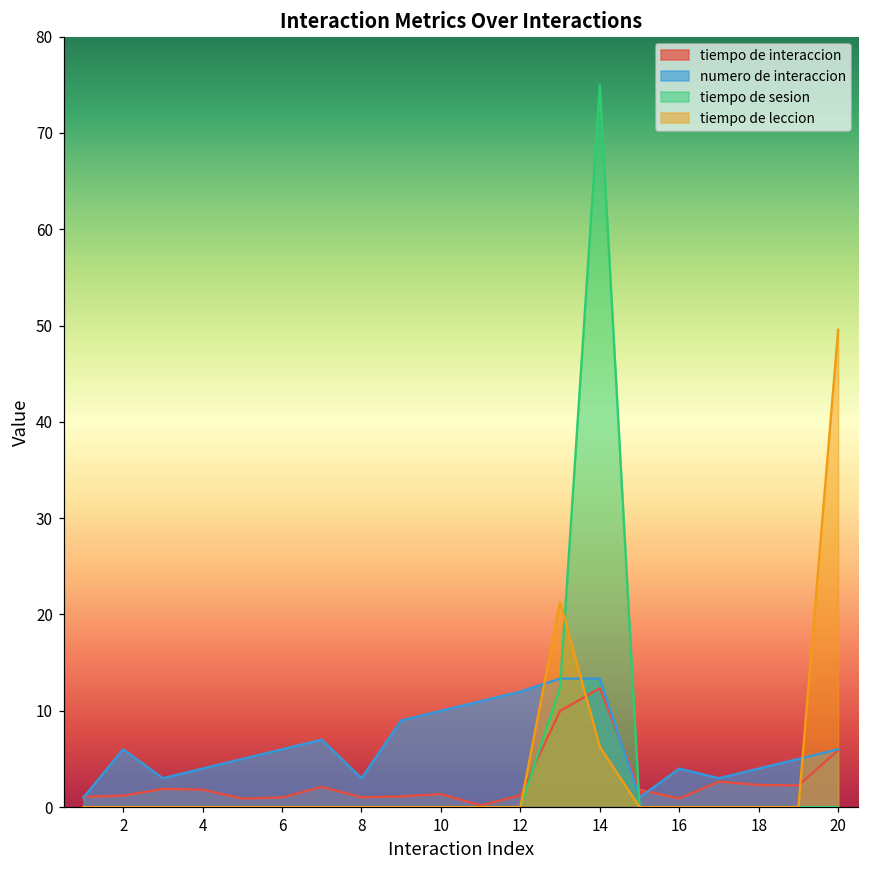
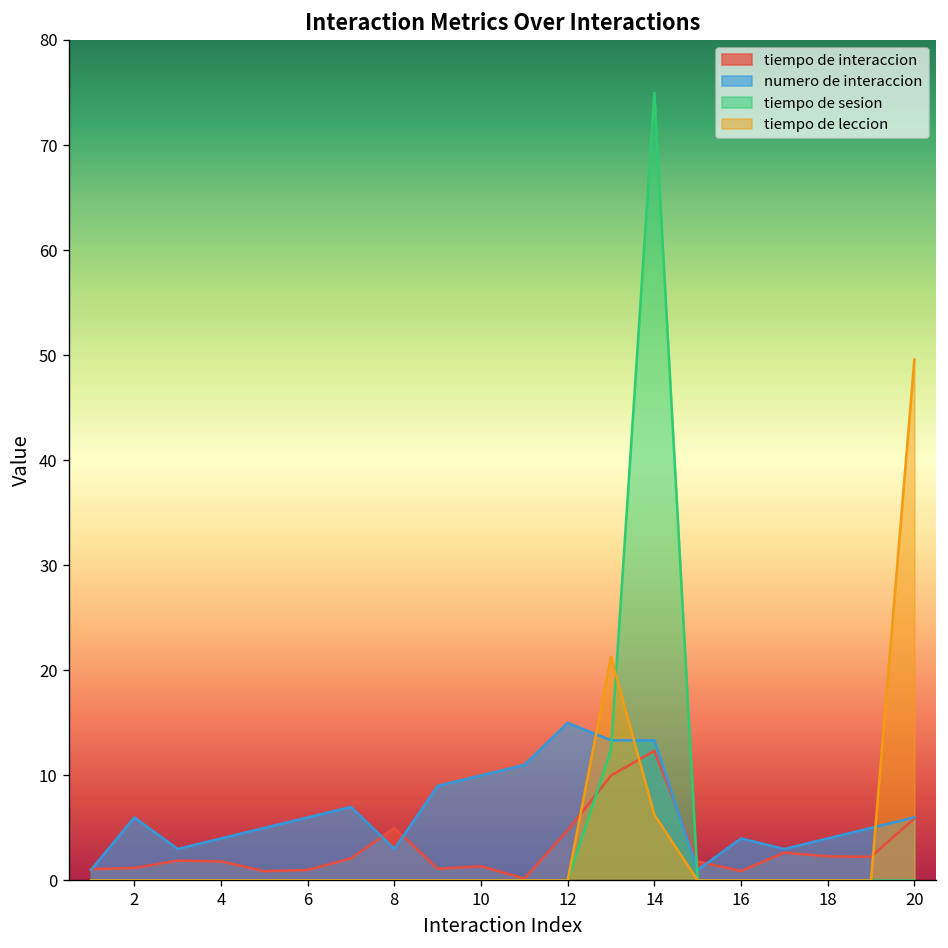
tiempo de interaccion, 8: 1 -> 5
tiempo de interaccion, 12: 1 -> 5
numero de interaccion, 12: 12 -> 15
